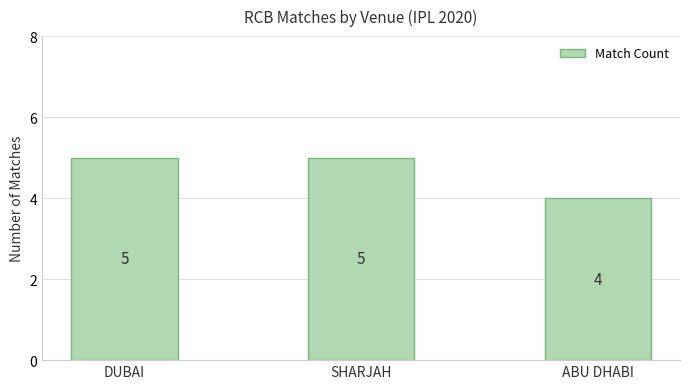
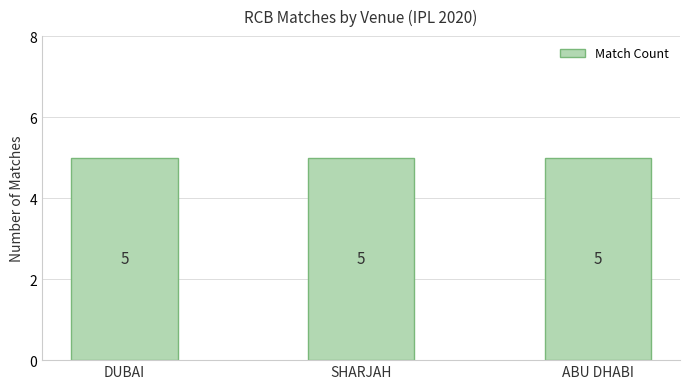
ABU DHABI: 4 -> 5
